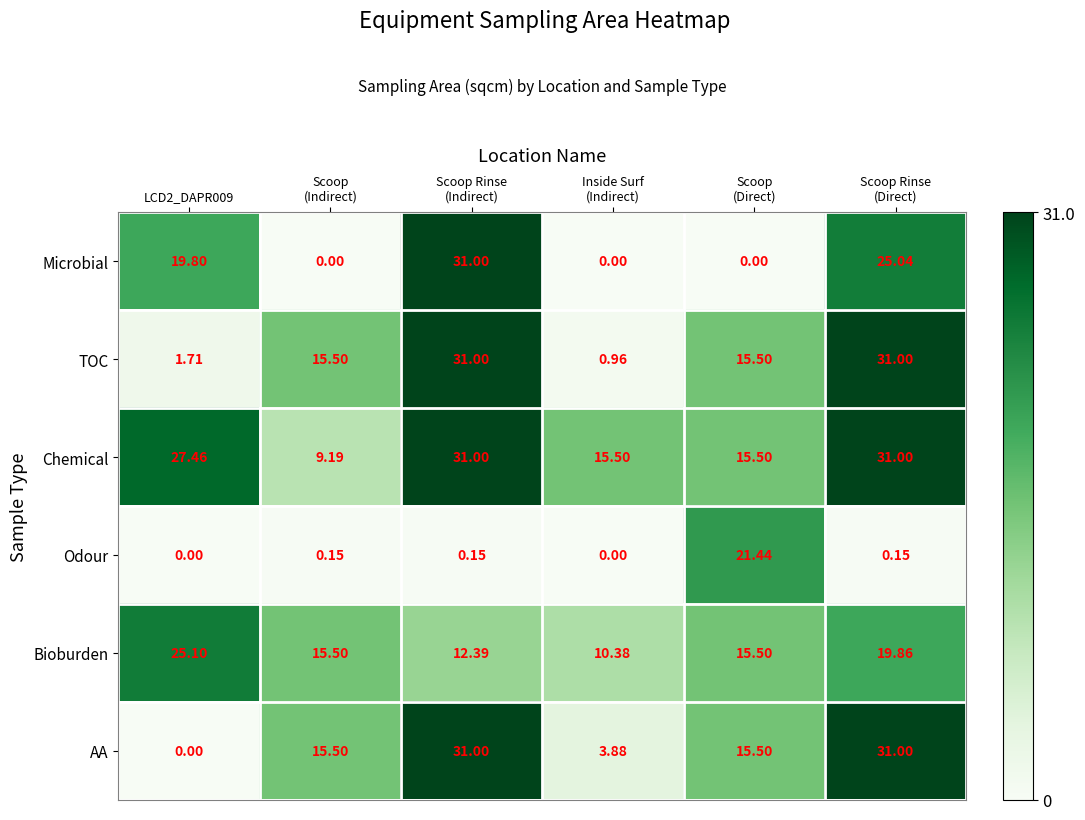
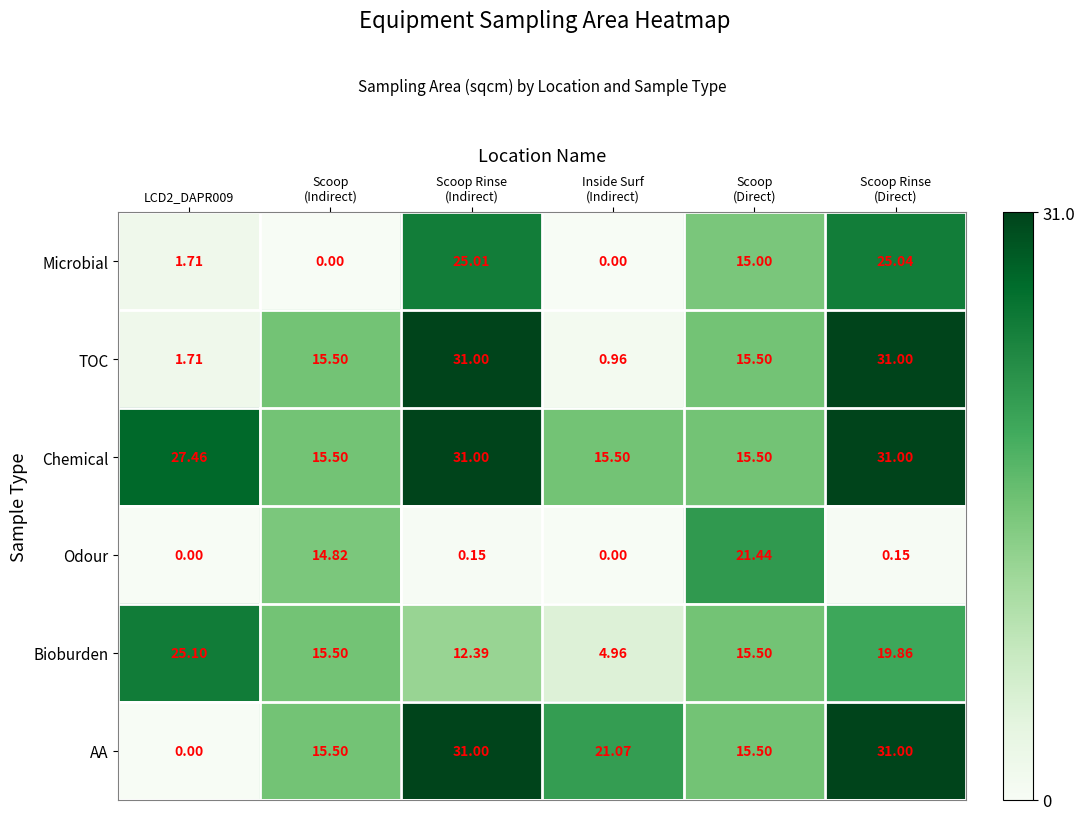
Microbial, LCD2_DAPR009: 19.80 -> 1.71
Microbial, Scoop Rinse (Indirect): 31.00 -> 25.01
Microbial, Scoop (Direct): 0.00 -> 15.00
Chemical, Scoop (Indirect): 9.19 -> 15.50
Odour, Scoop (Indirect): 0.15 -> 14.82
Bioburden, Inside Surf (Indirect): 10.38 -> 4.96
AA, Inside Surf (Indirect): 3.88 -> 21.07
